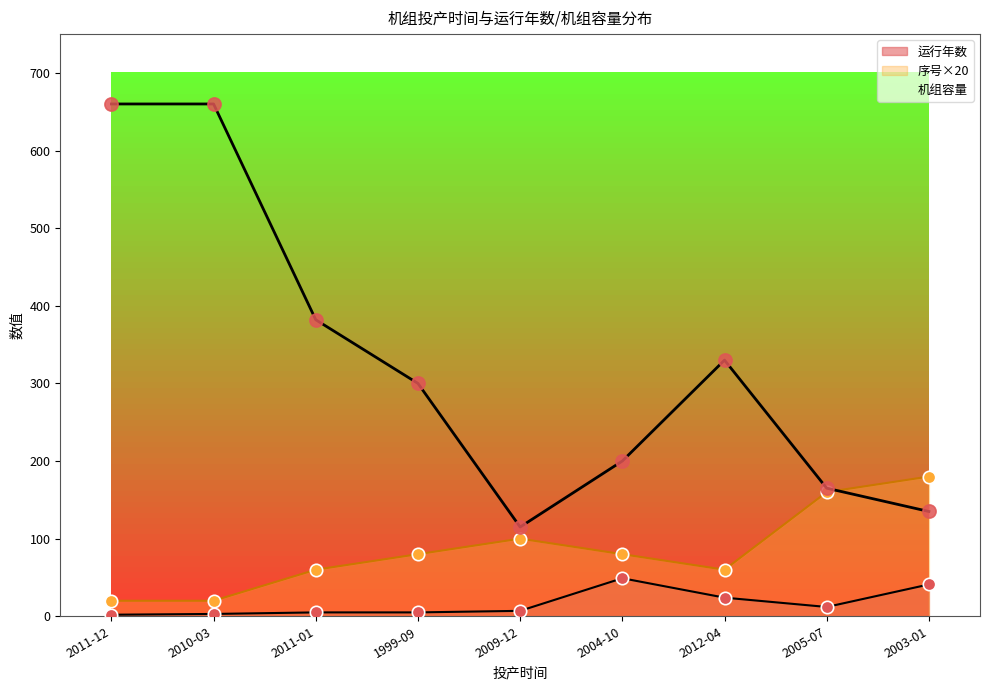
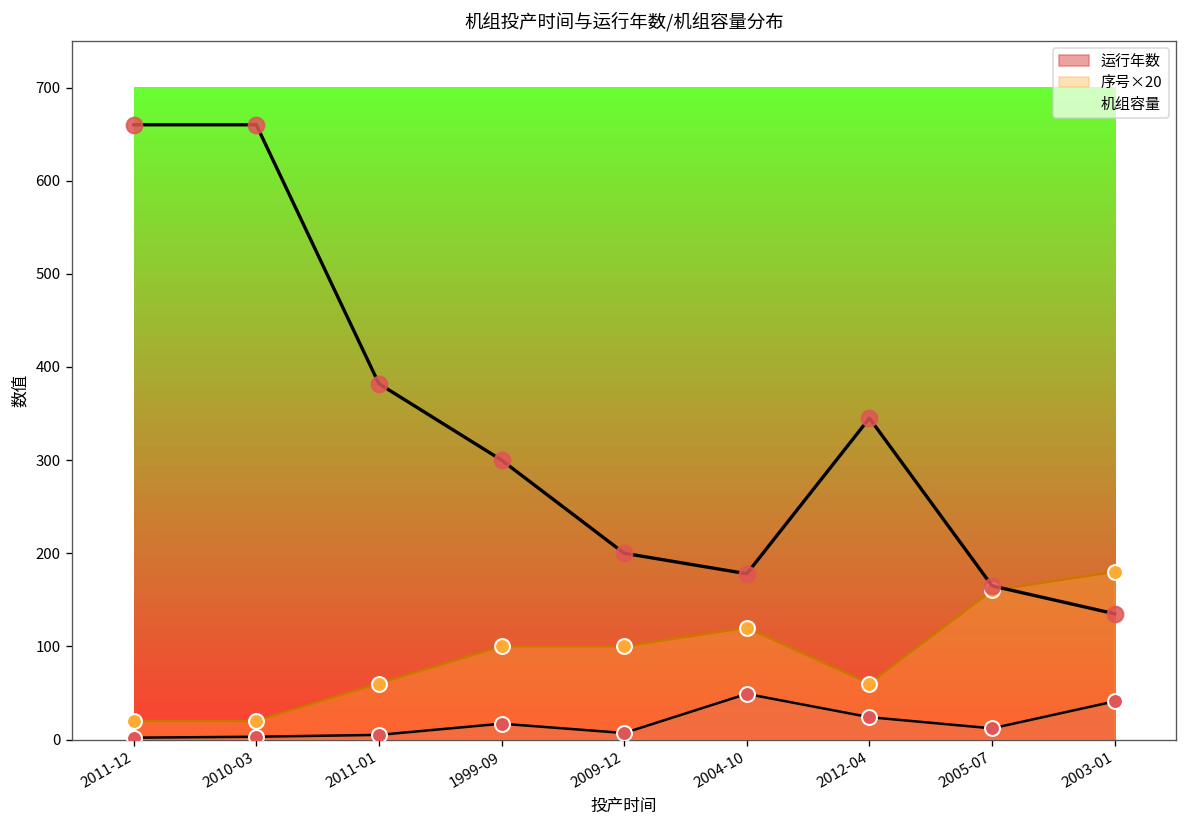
运行年数, 1999-09: 10 -> 20
序号×20, 1999-09: 80 -> 100
机组容量, 2009-12: 120 -> 200
序号×20, 2004-10: 80 -> 120
机组容量, 2004-10: 200 -> 180
机组容量, 2012-04: 330 -> 350
